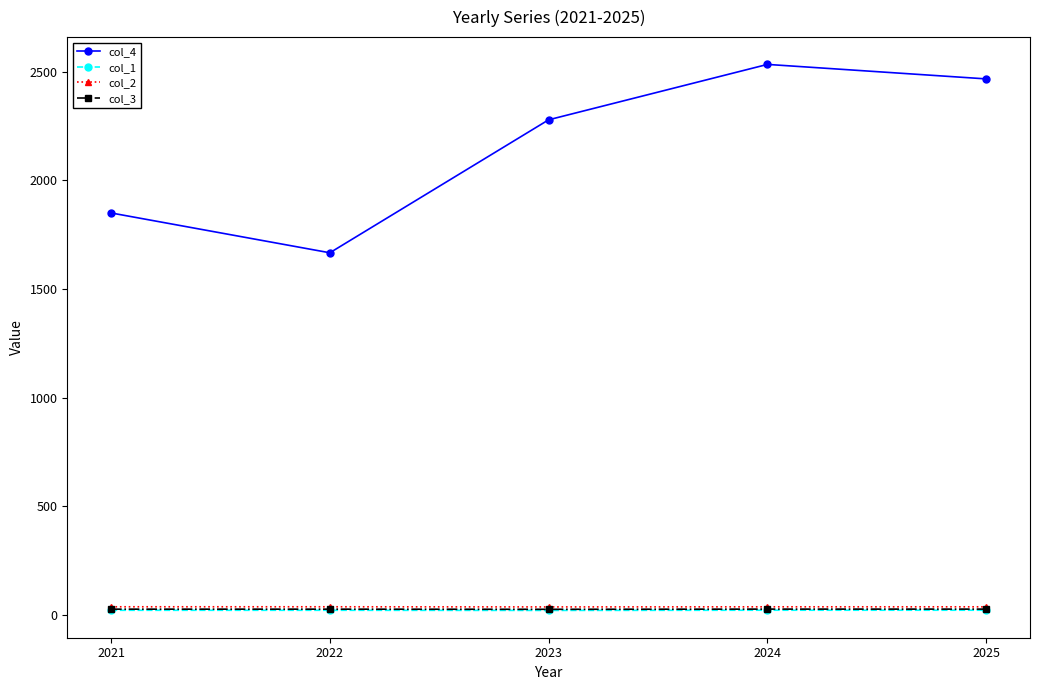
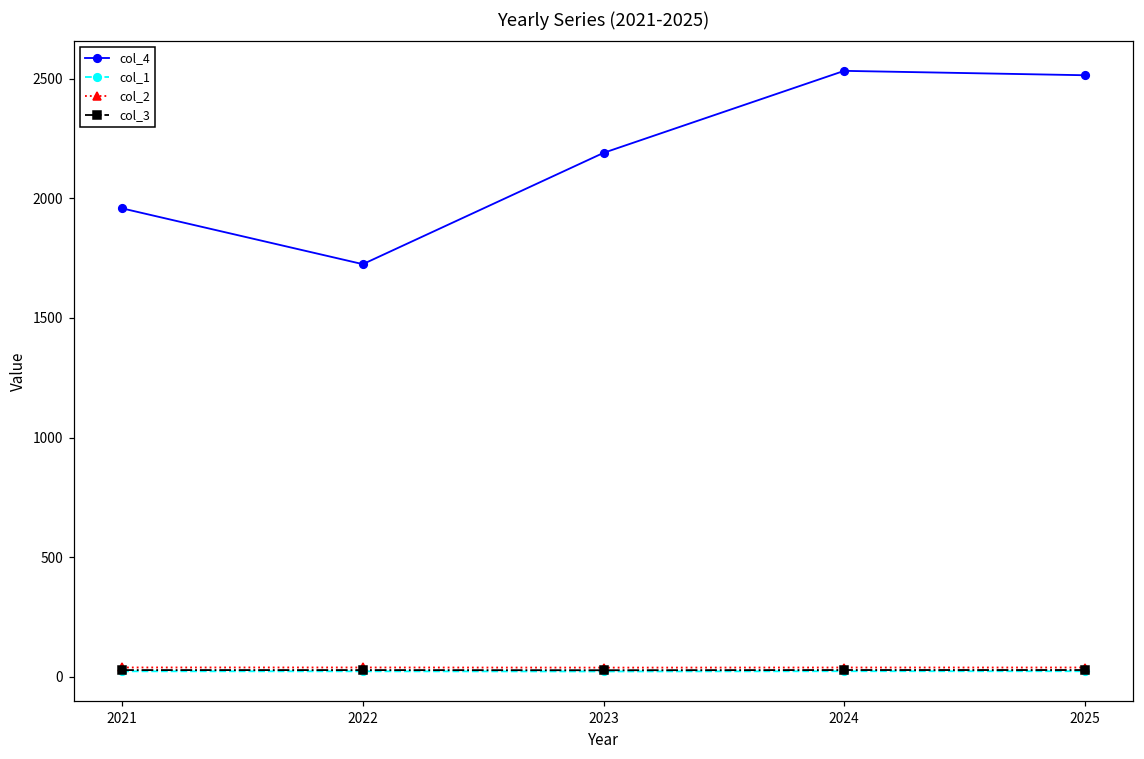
col_4, 2021: 1850 -> 1960
col_4, 2022: 1670 -> 1730
col_4, 2023: 2280 -> 2190
col_4, 2025: 2470 -> 2510
